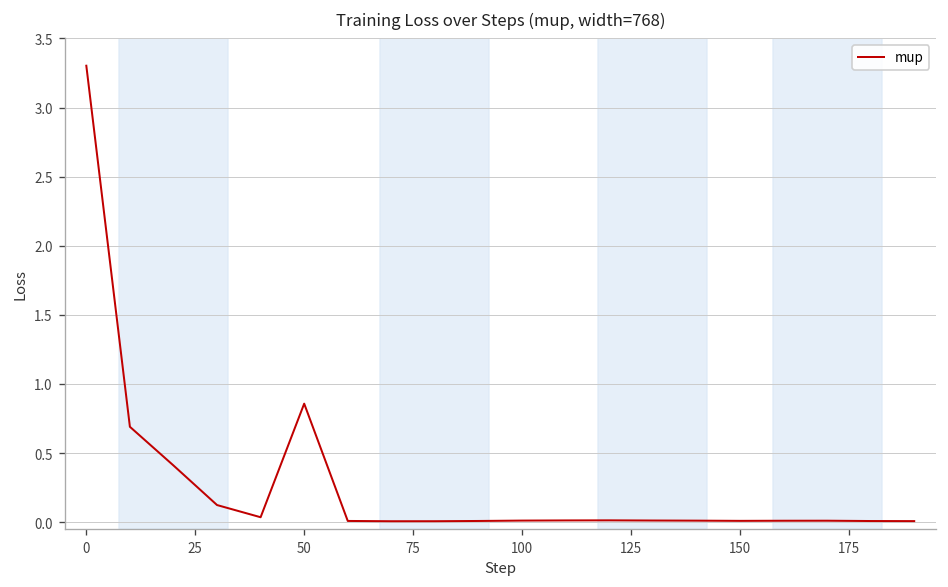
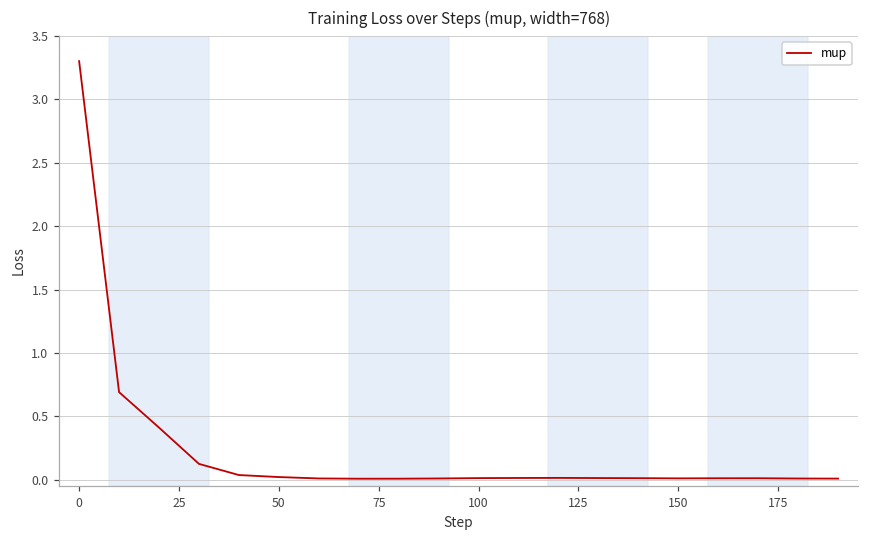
50: 0.86 -> 0.02
